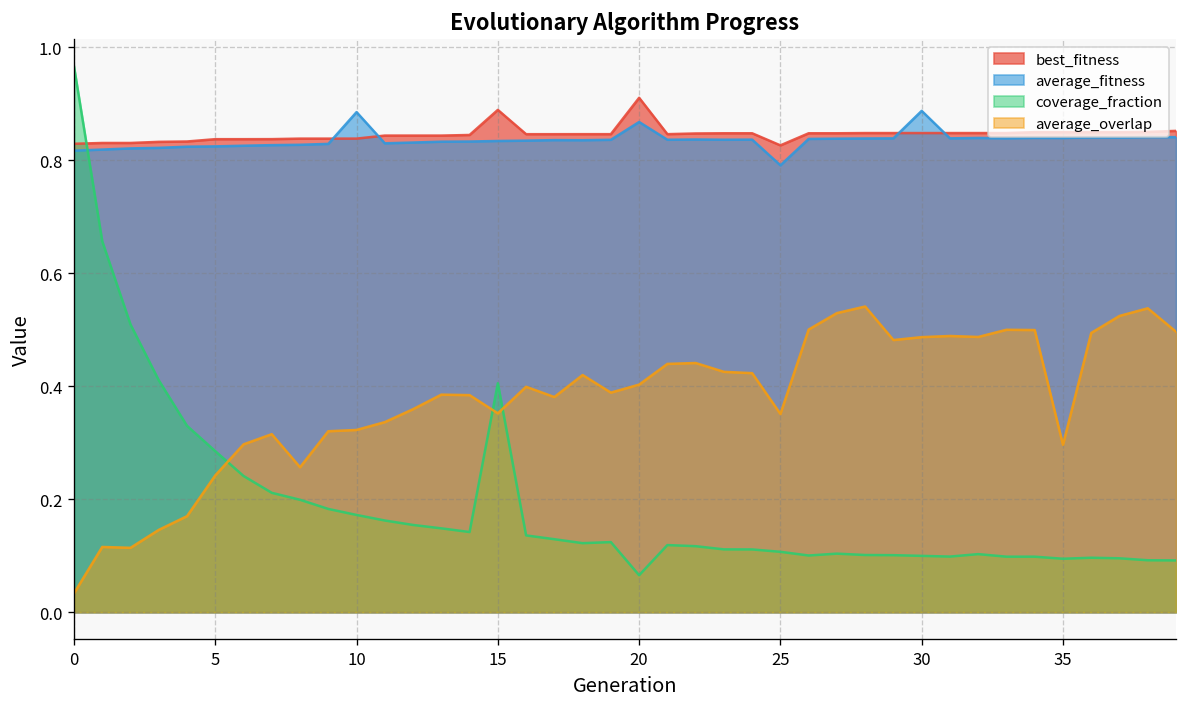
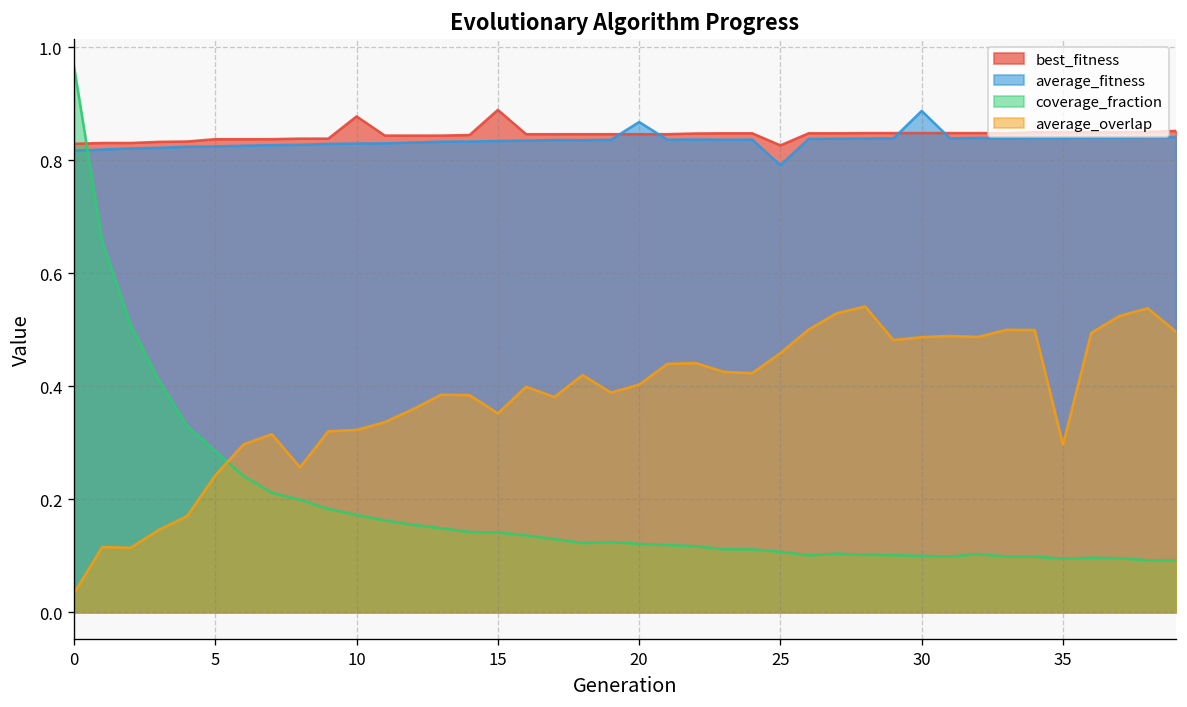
best_fitness, 10: 0.84 -> 0.88
average_fitness, 10: 0.89 -> 0.83
coverage_fraction, 15: 0.41 -> 0.14
best_fitness, 20: 0.91 -> 0.85
coverage_fraction, 20: 0.07 -> 0.12
average_overlap, 25: 0.35 -> 0.46
